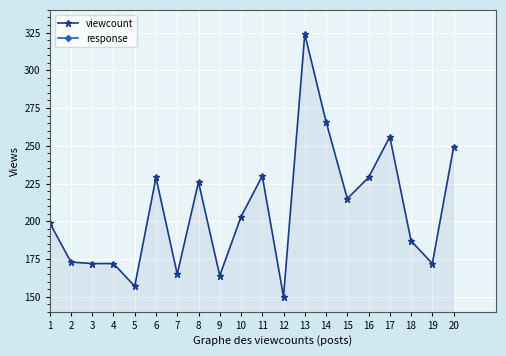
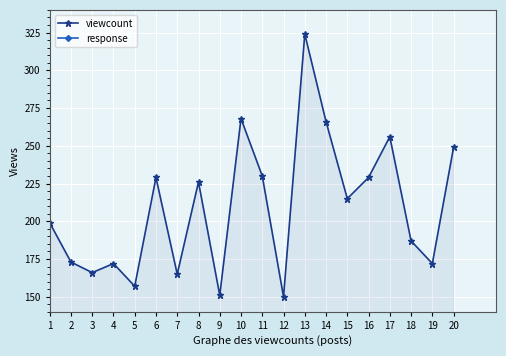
viewcount, 3: 172 -> 166
viewcount, 9: 164 -> 151
viewcount, 10: 203 -> 268
